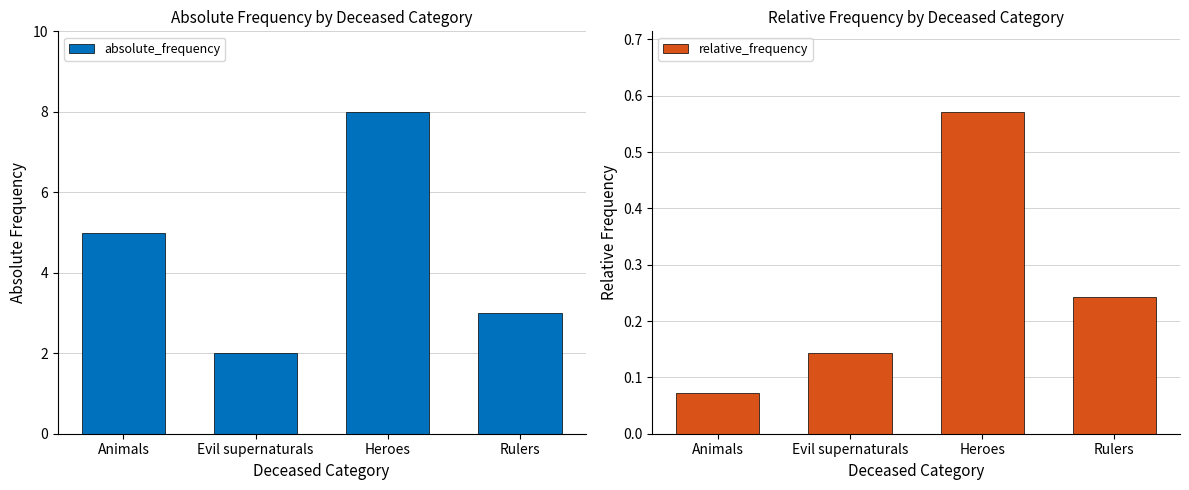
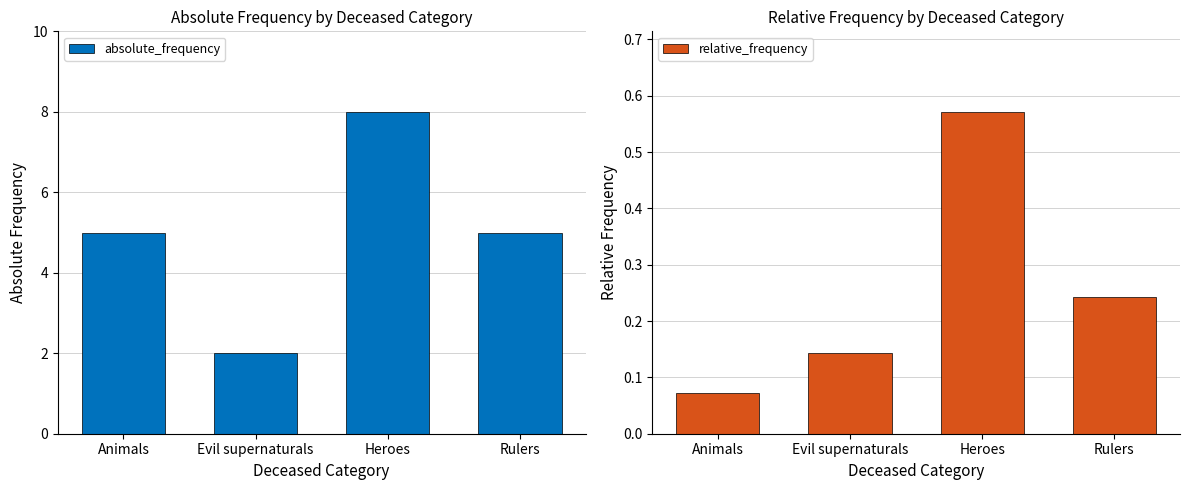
Absolute Frequency by Deceased Category, Rulers: 3 -> 5
